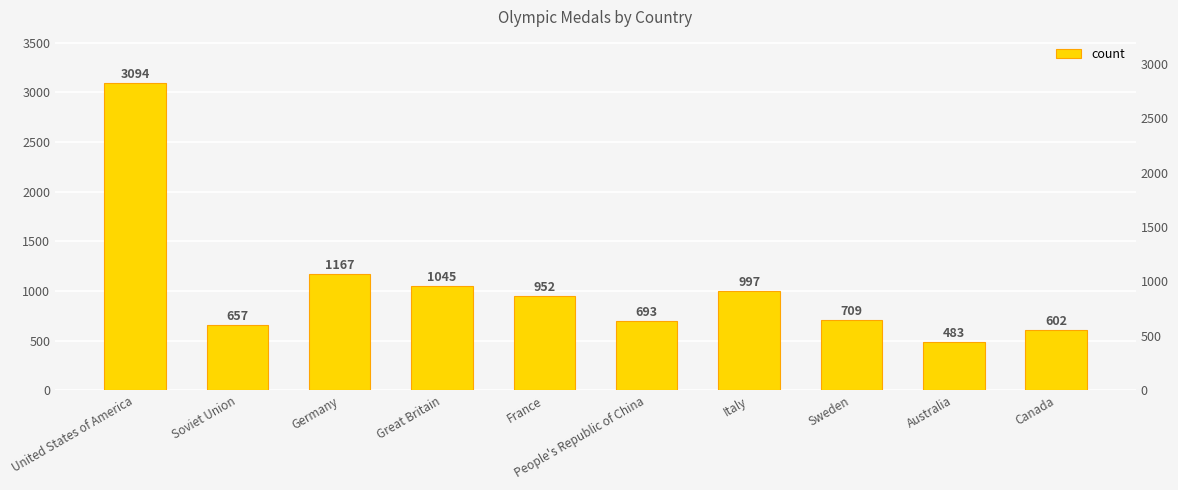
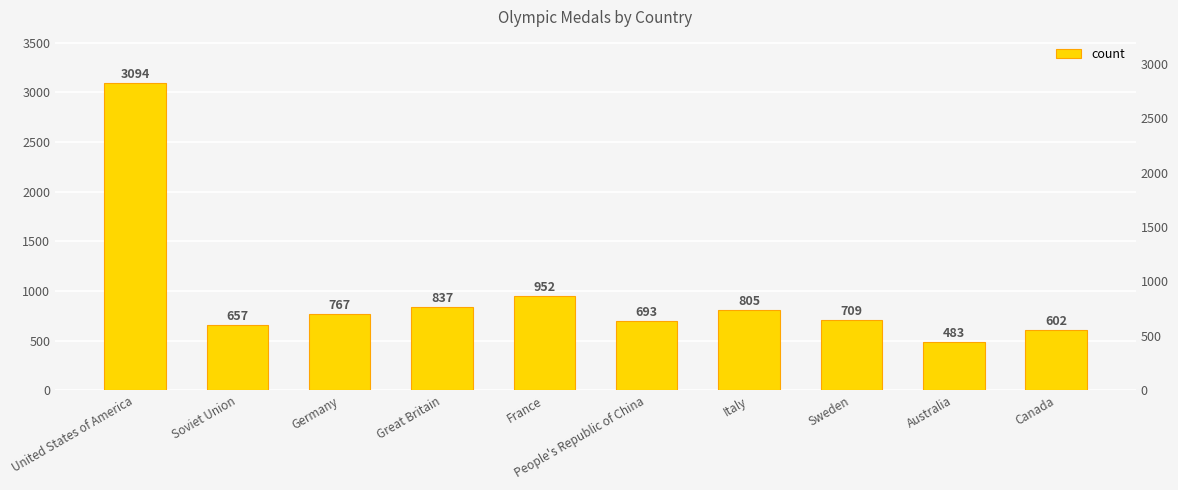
Germany: 1167 -> 767
Great Britain: 1045 -> 837
Italy: 997 -> 805
